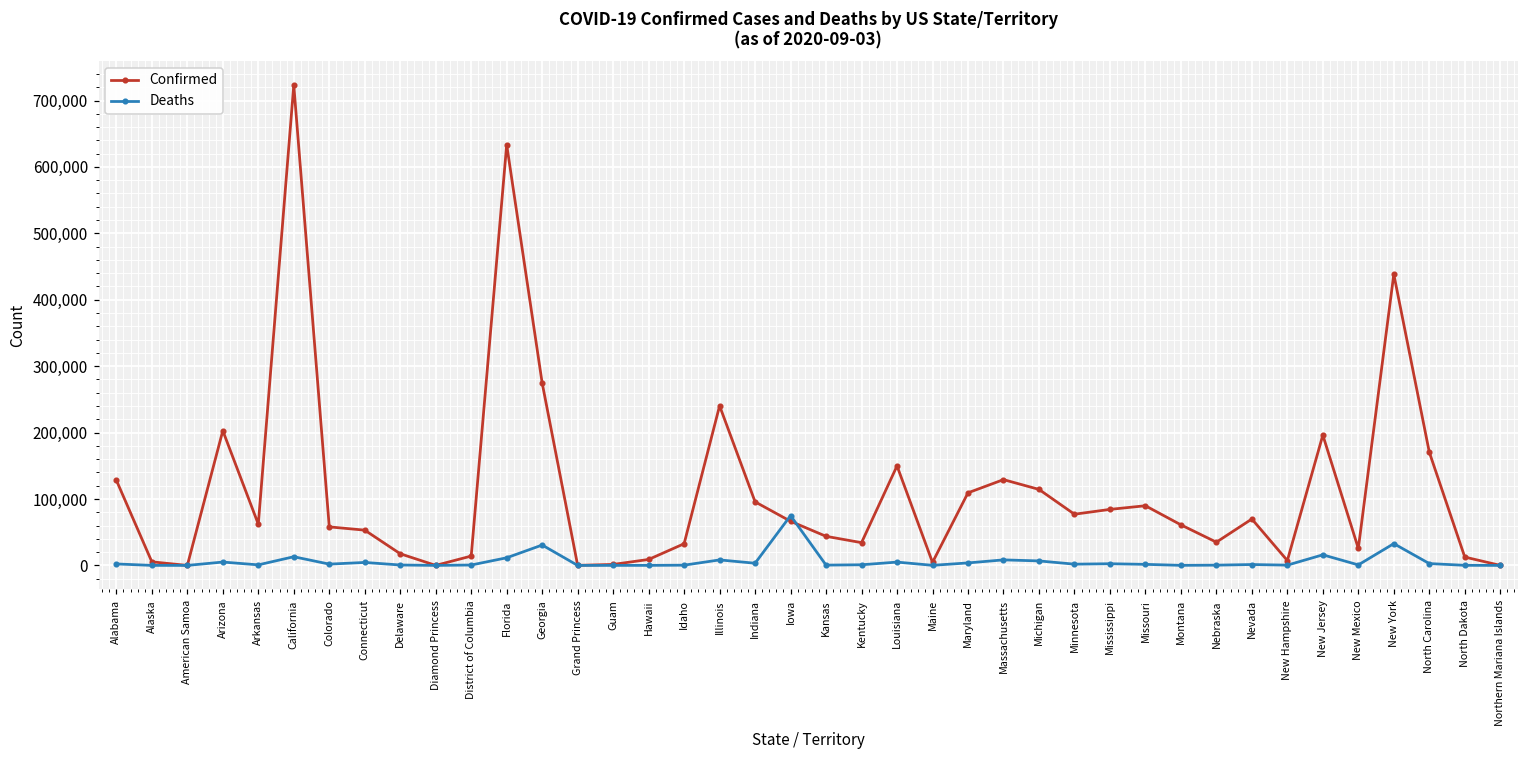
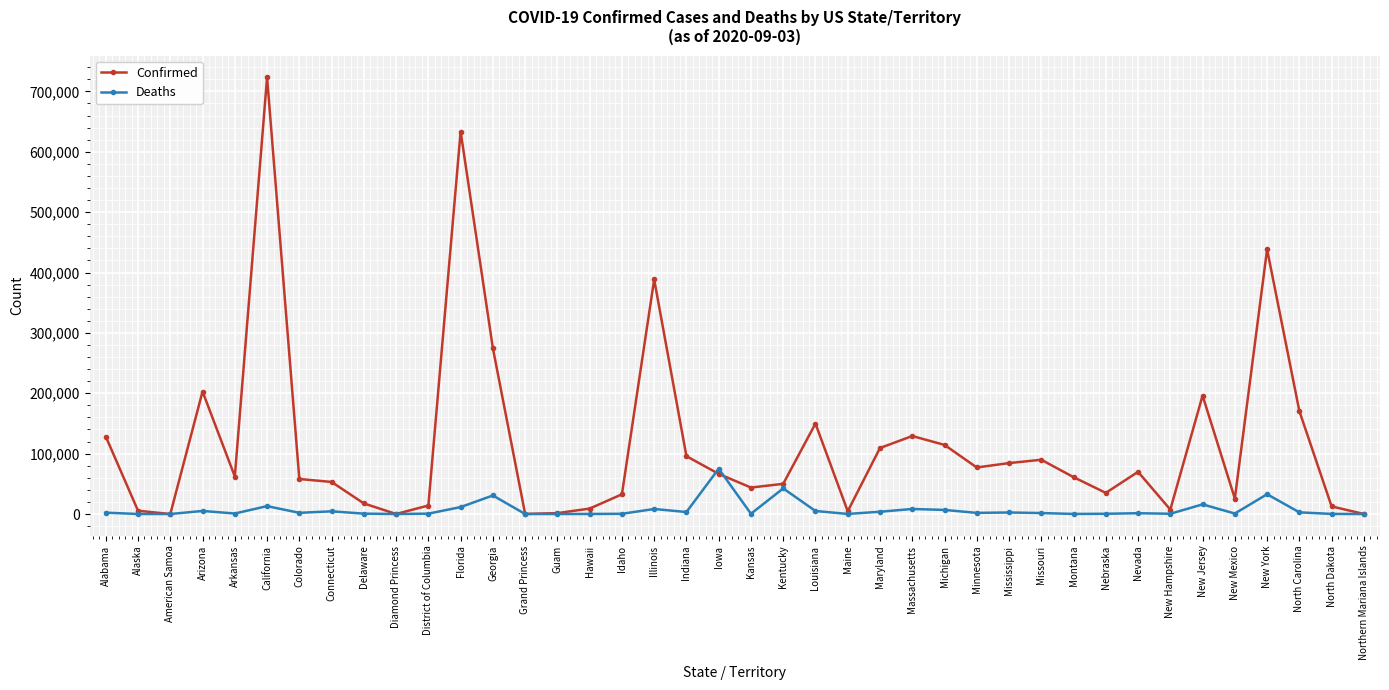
Confirmed, Illinois: 240,000 -> 390,000
Confirmed, Kentucky: 30,000 -> 50,000
Deaths, Kentucky: 0 -> 40,000
